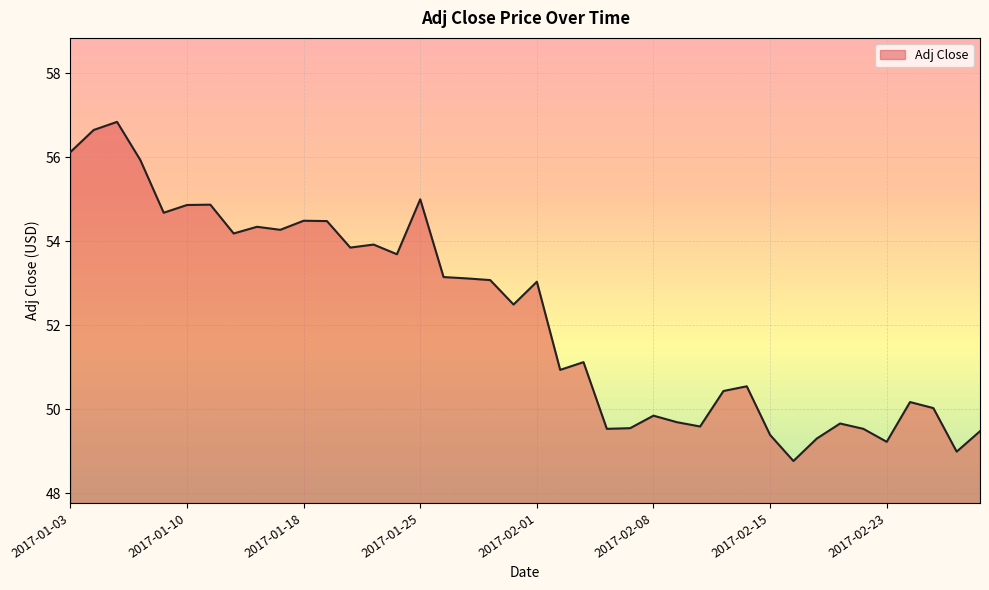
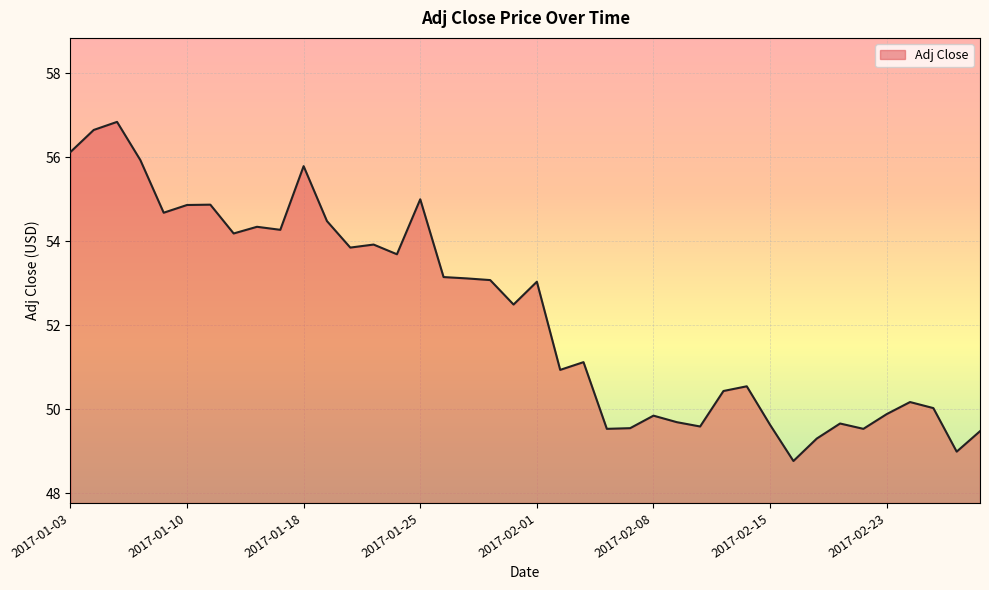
2017-01-18: 54.5 -> 55.8
2017-02-15: 49.4 -> 49.6
2017-02-23: 49.2 -> 49.9
